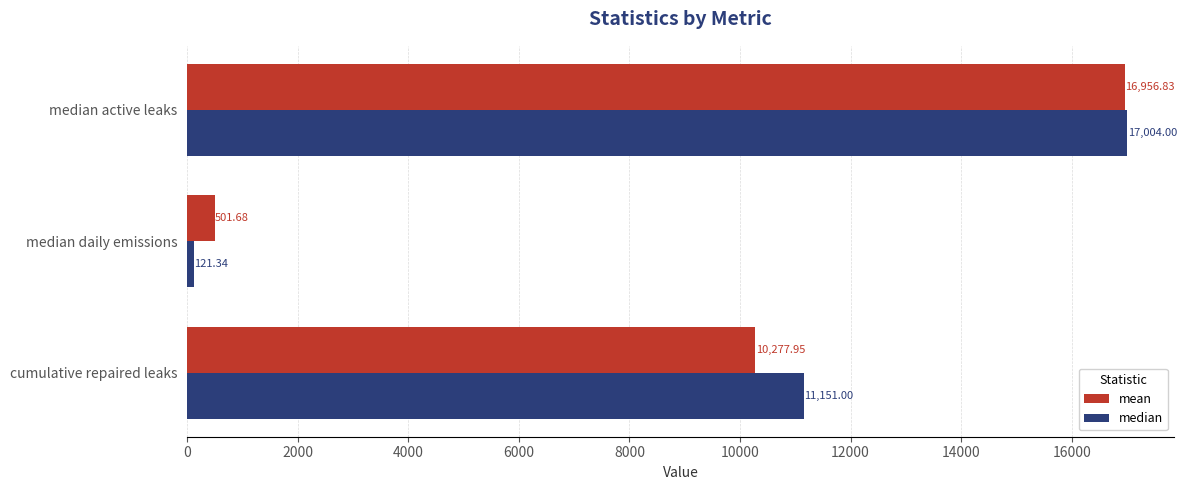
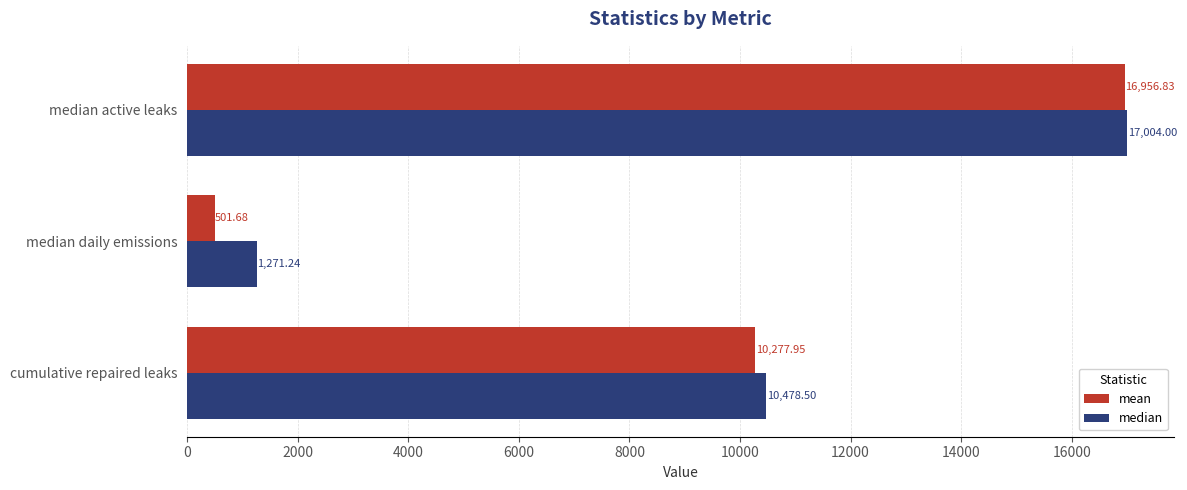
median, median daily emissions: 121.34 -> 1,271.24
median, cumulative repaired leaks: 11,151.00 -> 10,478.50
